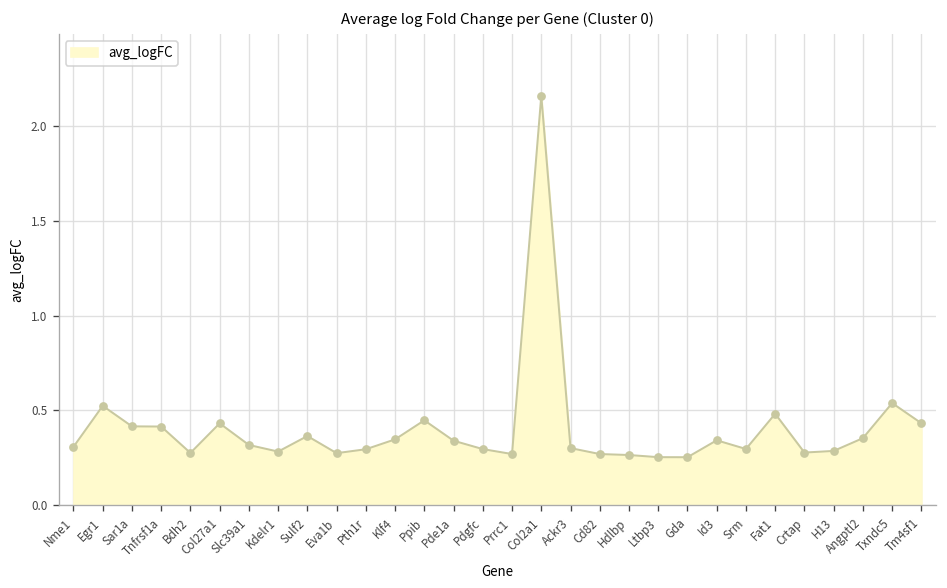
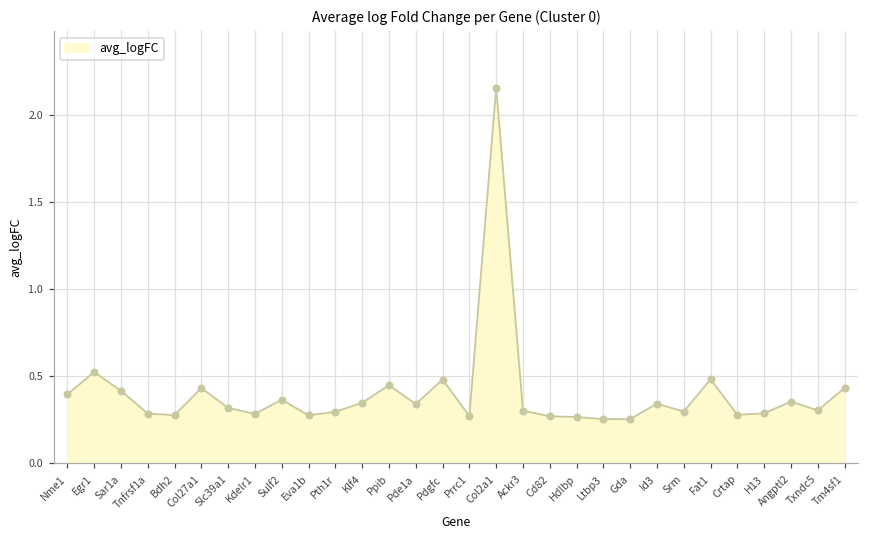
Nme1: 0.31 -> 0.40
Tnfrsf1a: 0.42 -> 0.29
Pdgfc: 0.30 -> 0.48
Txndc5: 0.54 -> 0.30
